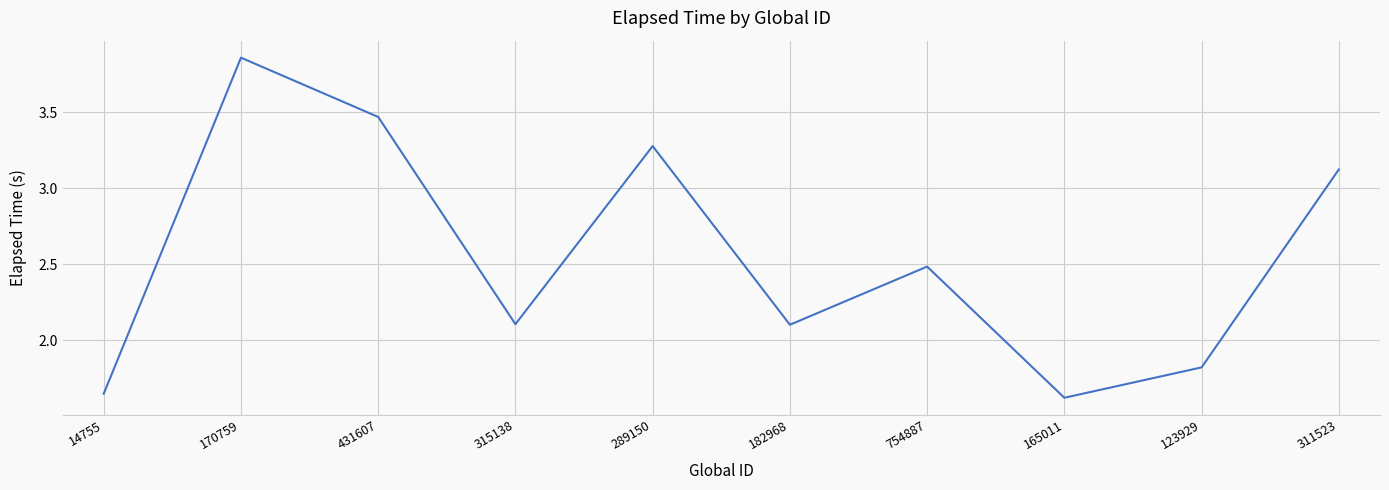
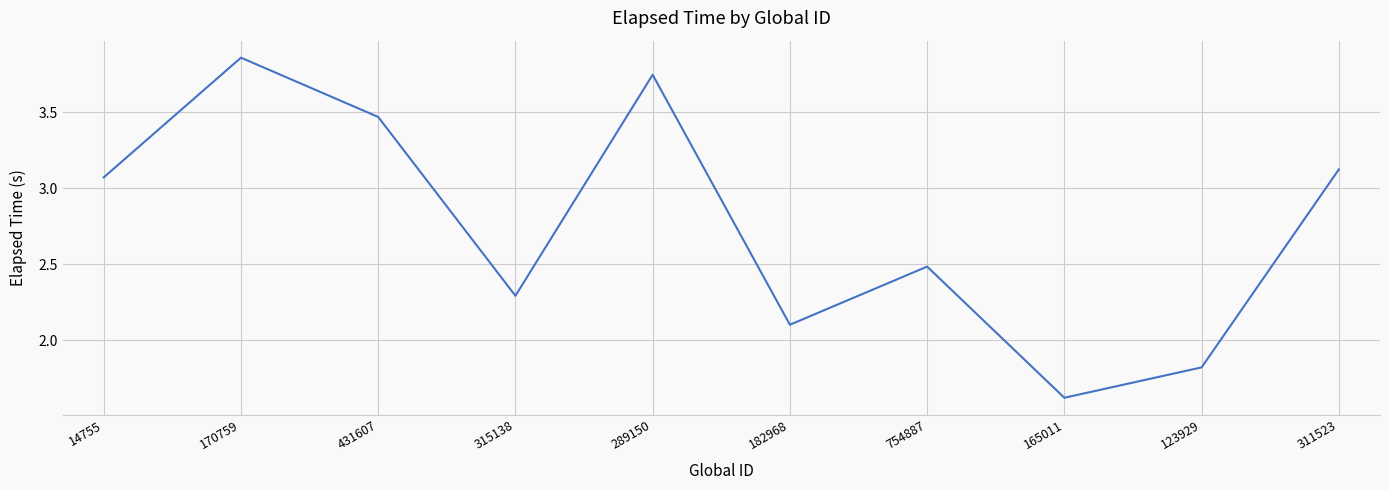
14755: 1.65 -> 3.07
315138: 2.11 -> 2.29
289150: 3.28 -> 3.75
